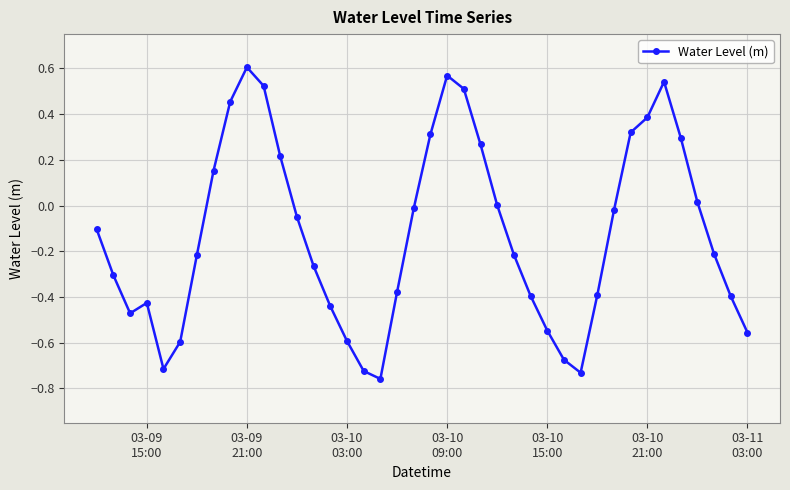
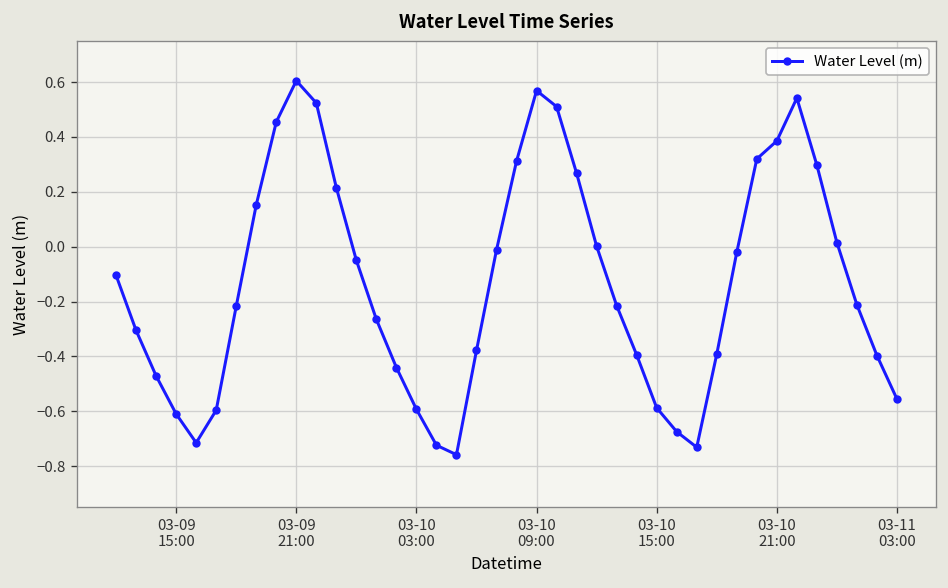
03-09 15:00: -0.43 -> -0.61
03-10 15:00: -0.55 -> -0.59
